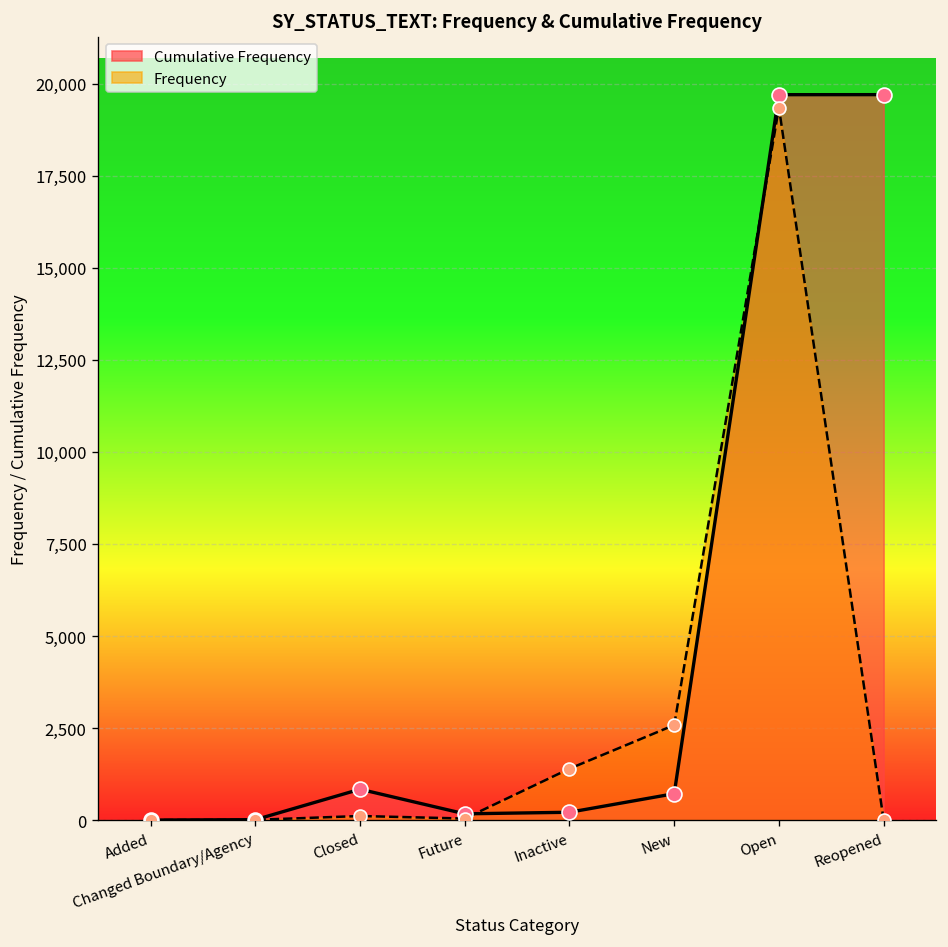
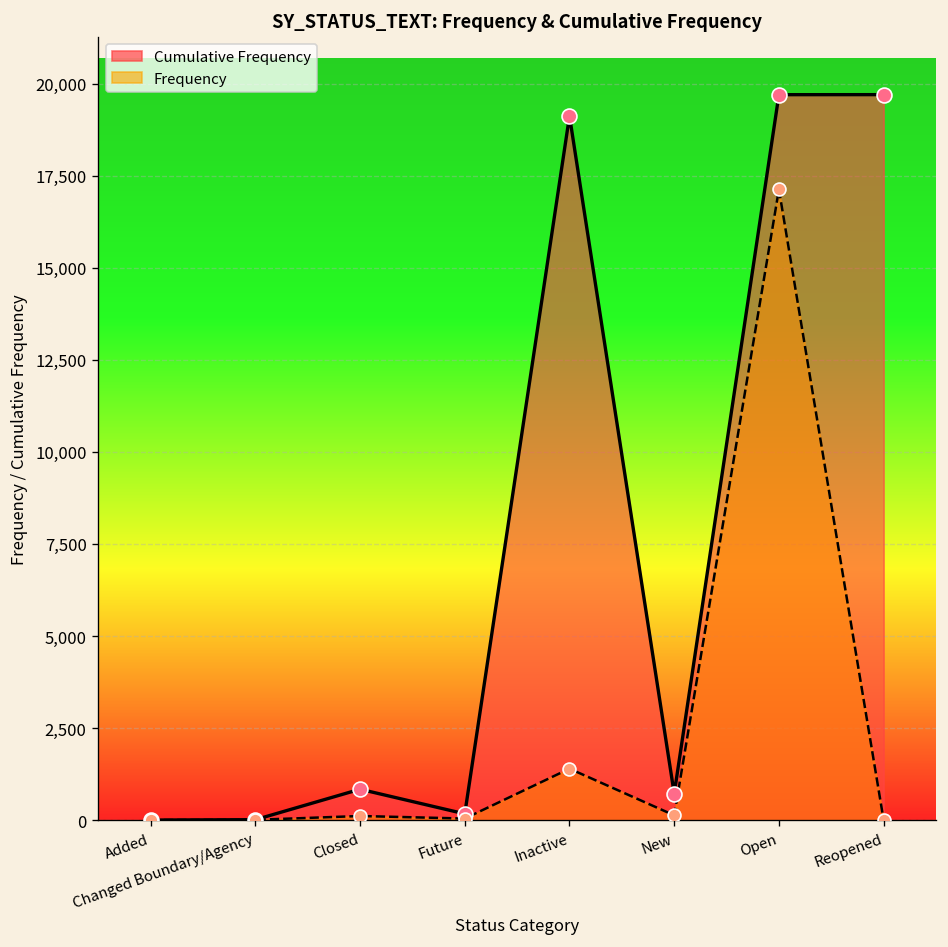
Cumulative Frequency, Inactive: 200 -> 19,100
Frequency, New: 2,600 -> 100
Frequency, Open: 19,300 -> 17,100
